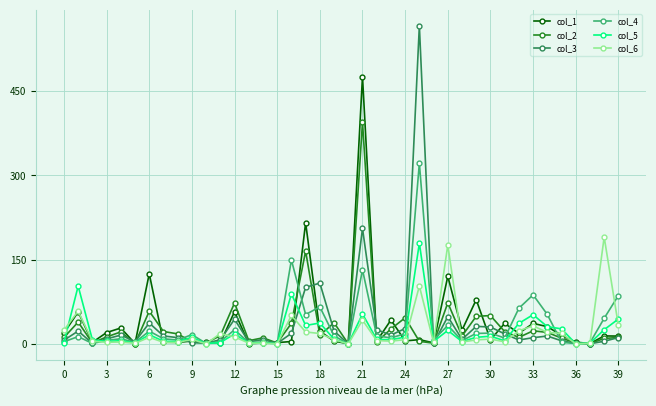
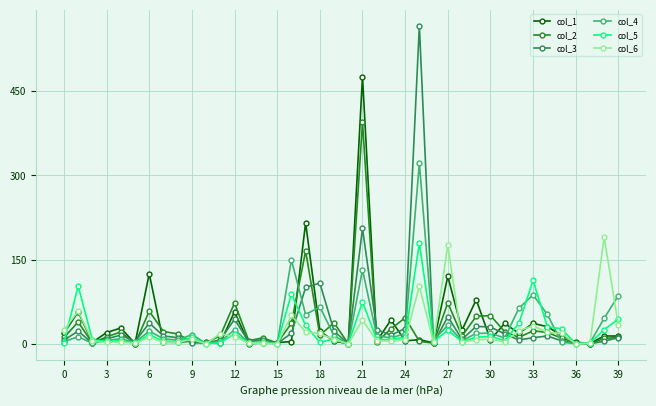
col_5, 18: 40 -> 0
col_5, 21: 50 -> 70
col_5, 33: 50 -> 110
